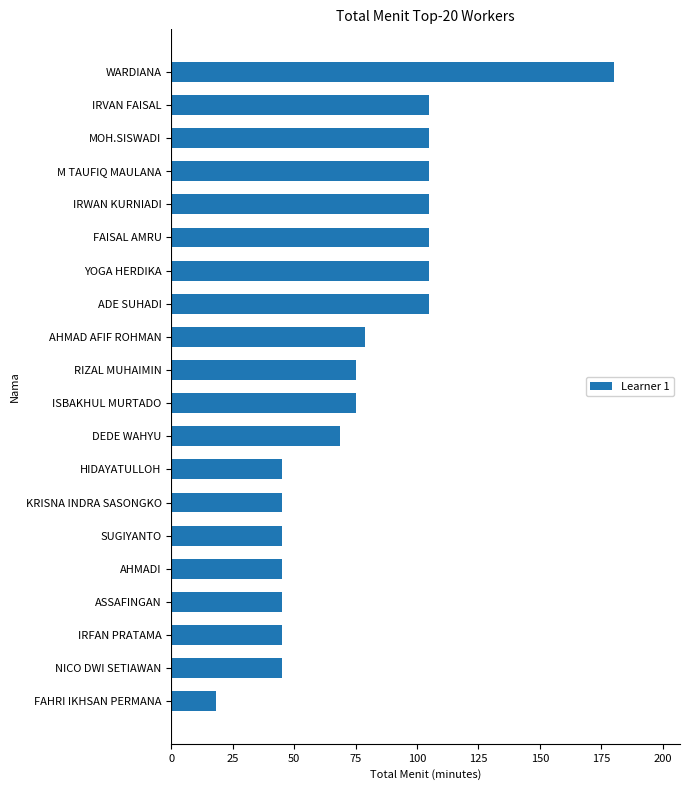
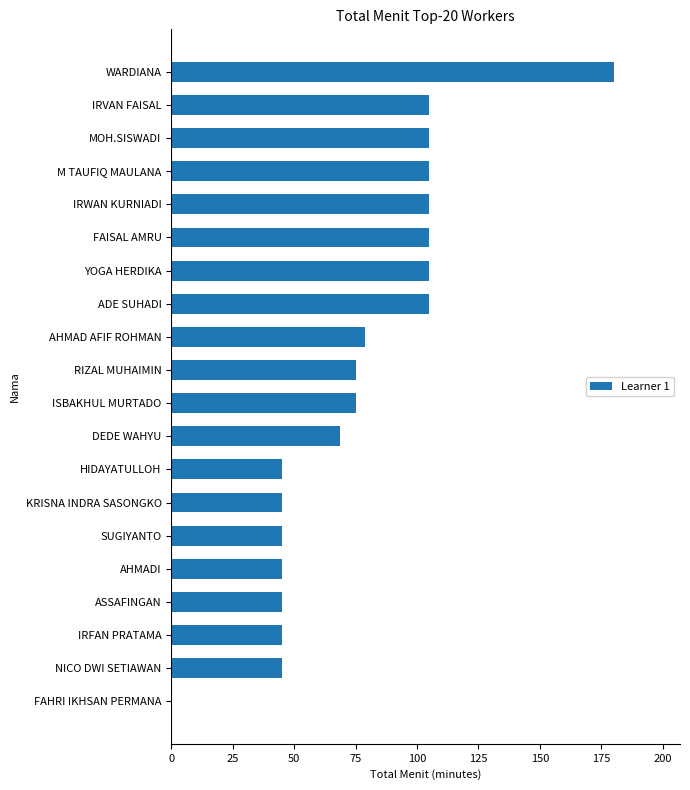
FAHRI IKHSAN PERMANA: 18 -> 0
